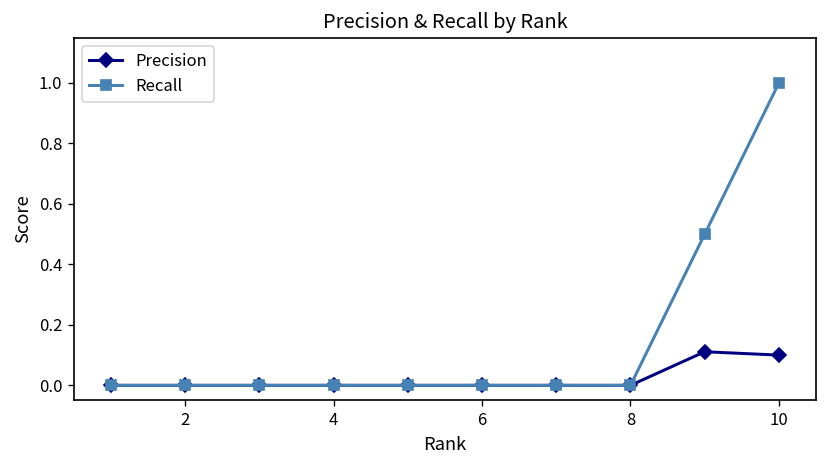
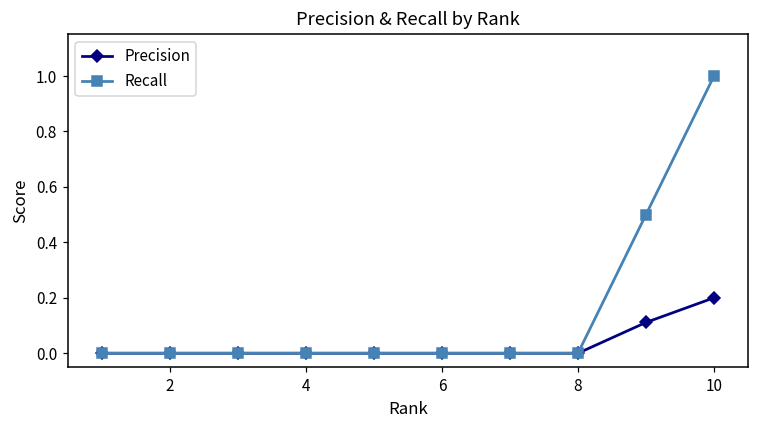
Precision, 10: 0.1 -> 0.2
